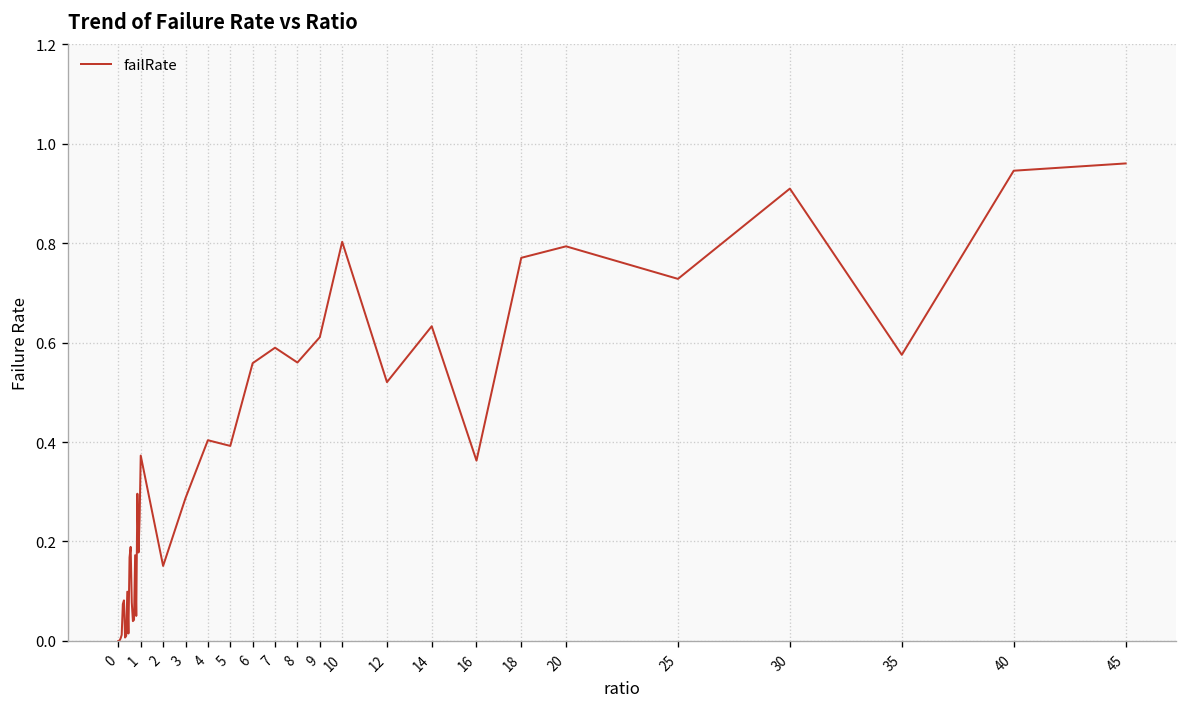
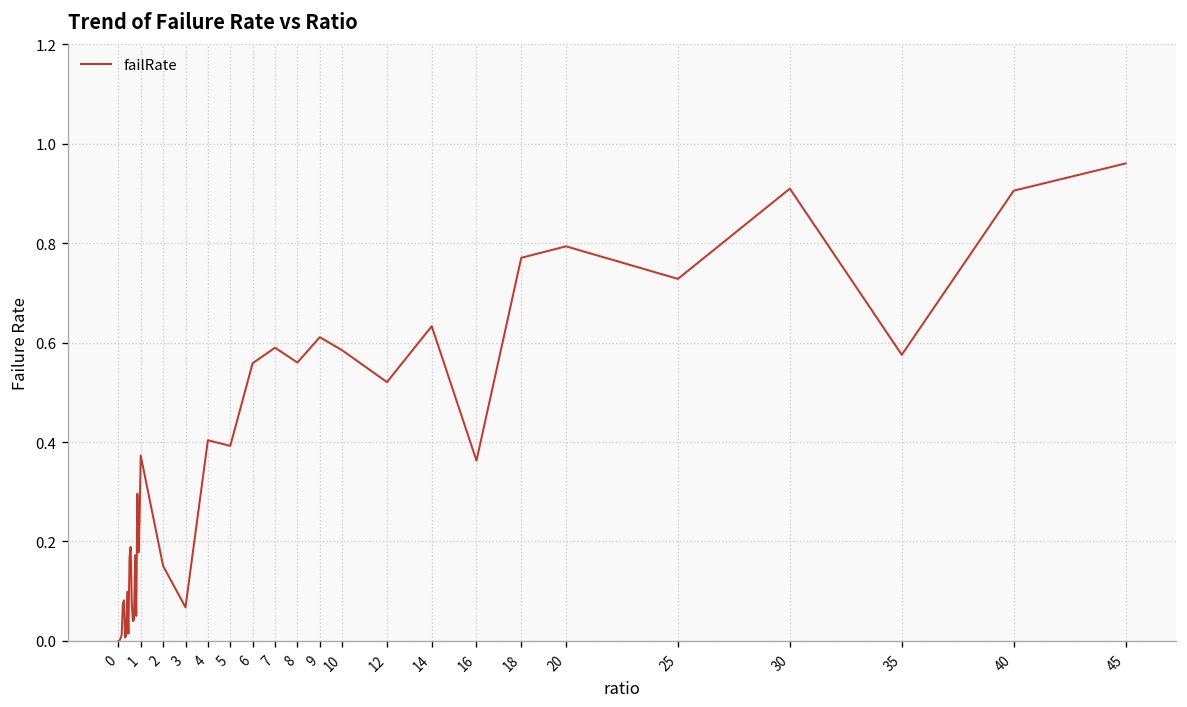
3: 0.29 -> 0.07
10: 0.80 -> 0.58
40: 0.95 -> 0.91
